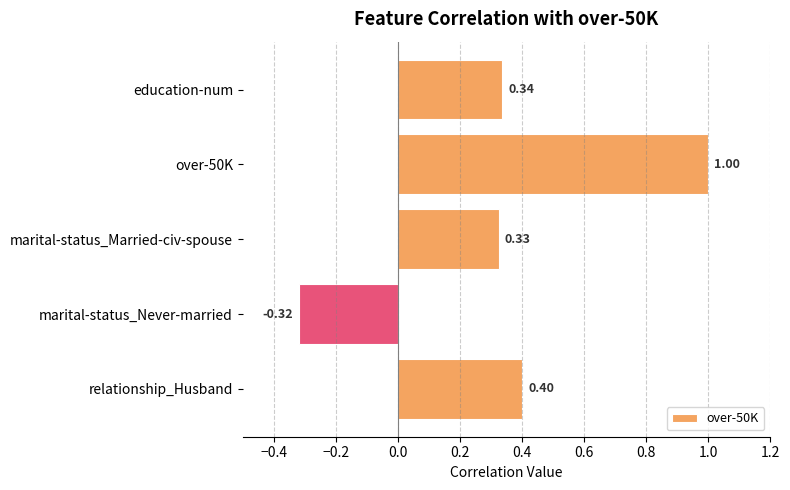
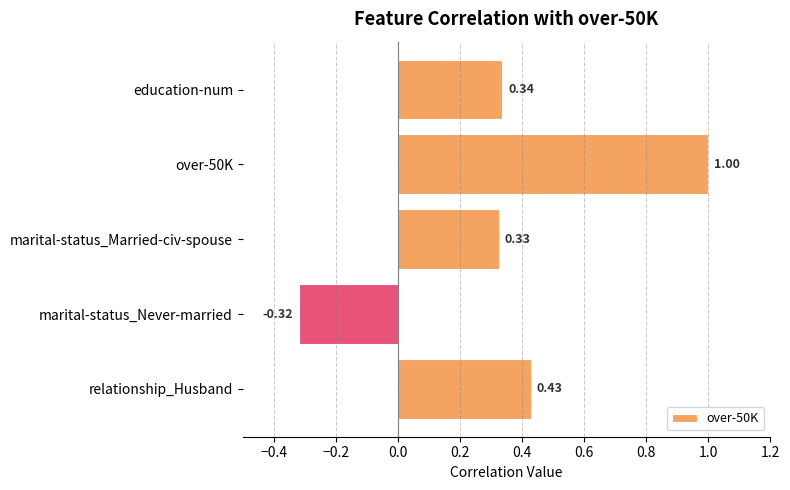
relationship_Husband: 0.40 -> 0.43
